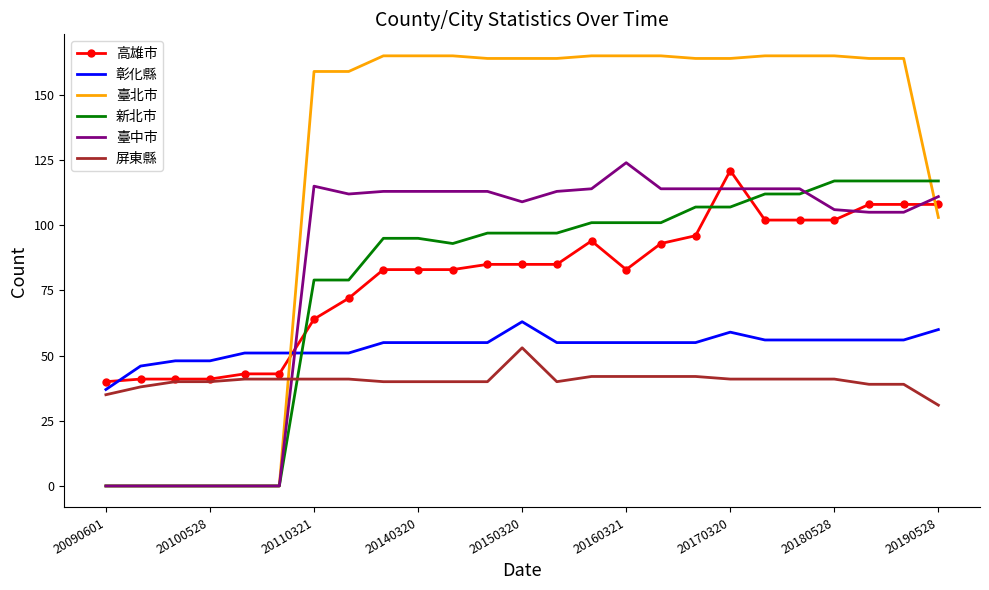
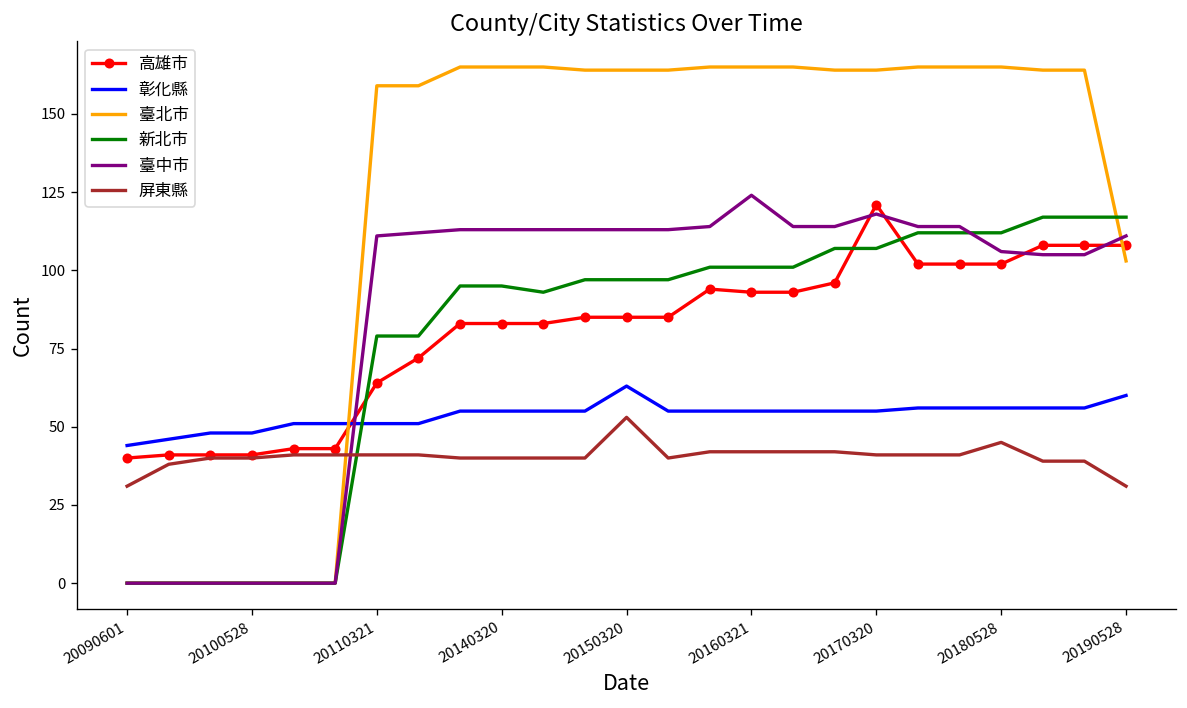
彰化縣, 20090601: 37 -> 44
屏東縣, 20090601: 35 -> 31
臺中市, 20110321: 115 -> 111
臺中市, 20150320: 109 -> 113
高雄市, 20160321: 83 -> 93
彰化縣, 20170320: 59 -> 55
臺中市, 20170320: 114 -> 118
新北市, 20180528: 117 -> 112
屏東縣, 20180528: 41 -> 45
